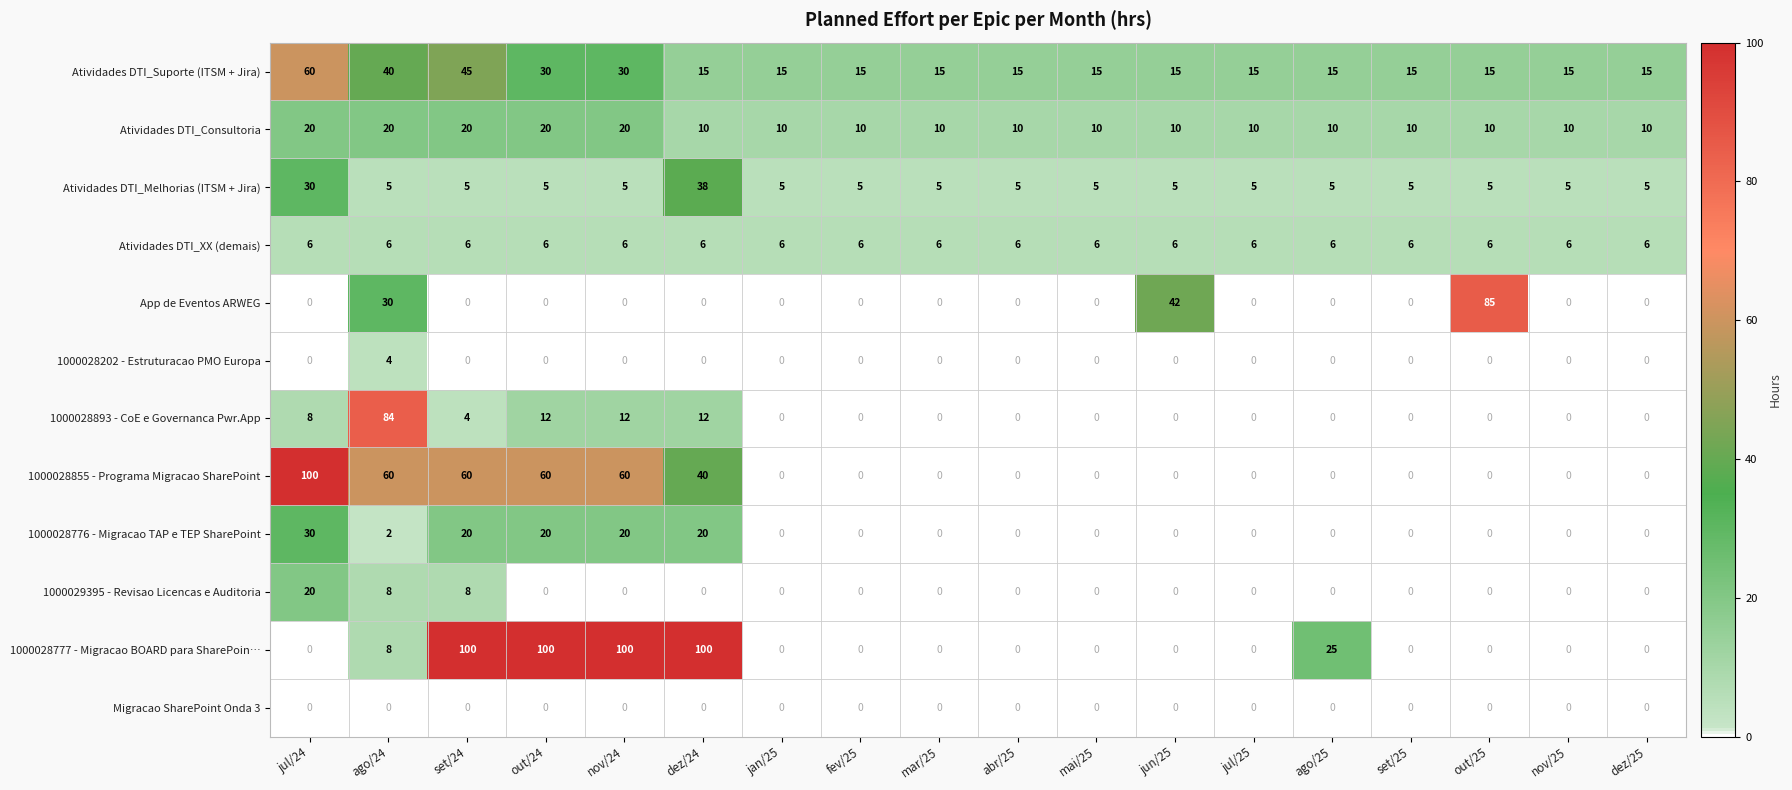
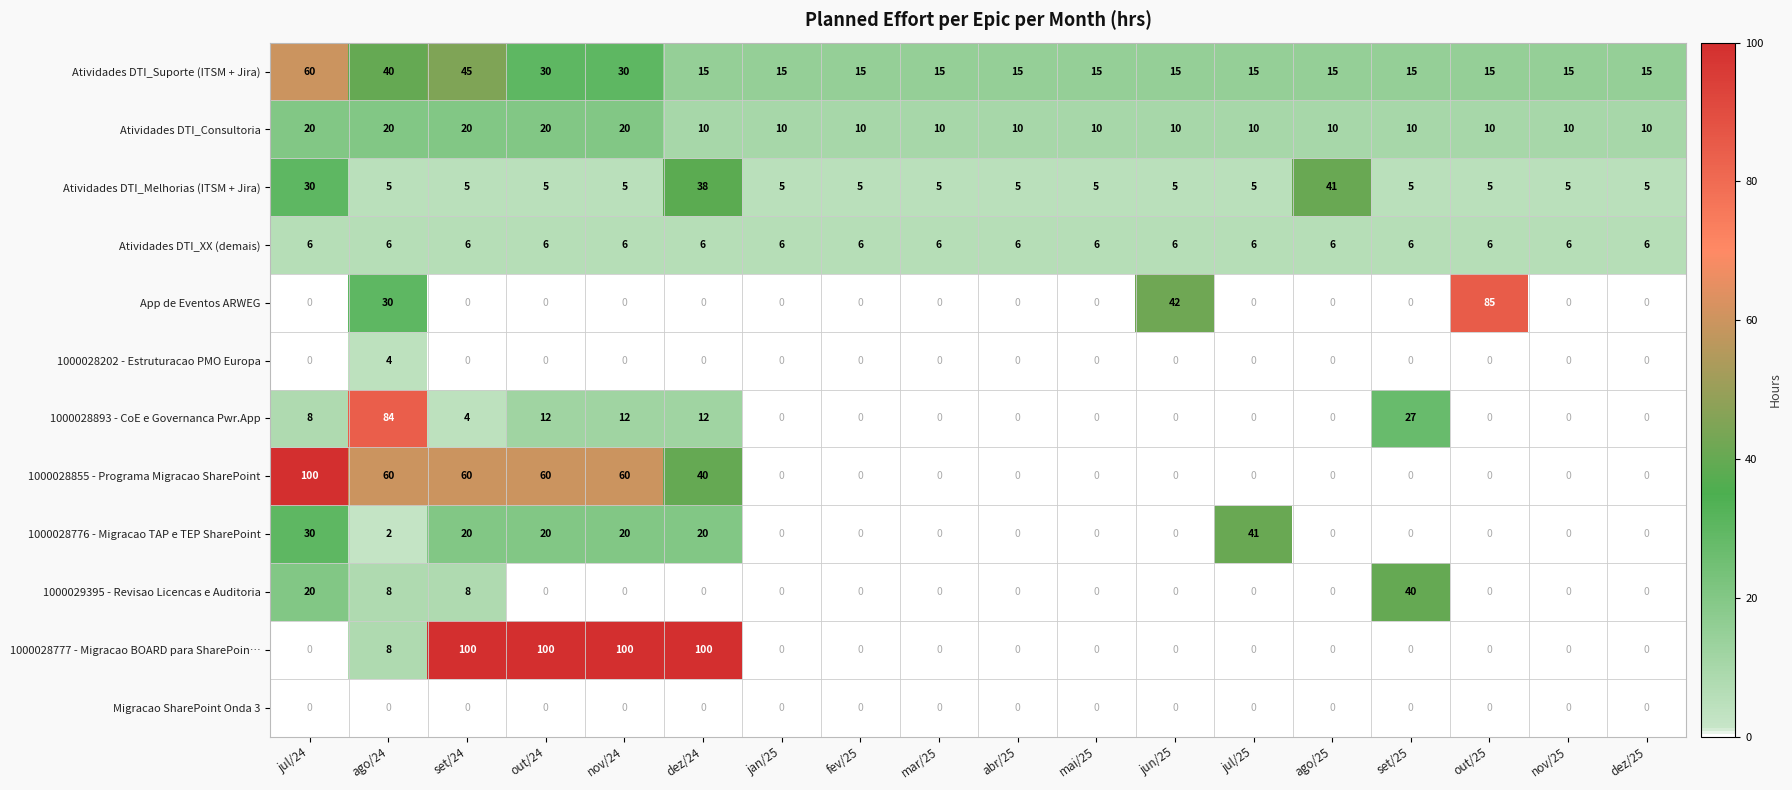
Atividades DTI_Melhorias (ITSM + Jira), ago/25: 5 -> 41
1000028893 - CoE e Governanca Pwr.App, set/25: 0 -> 27
1000028776 - Migracao TAP e TEP SharePoint, jul/25: 0 -> 41
1000029395 - Revisao Licencas e Auditoria, set/25: 0 -> 40
1000028777 - Migracao BOARD para SharePoin…, ago/25: 25 -> 0
